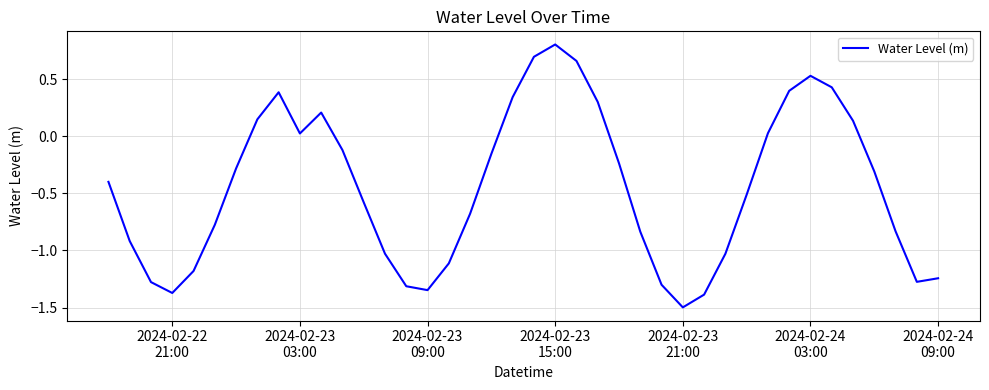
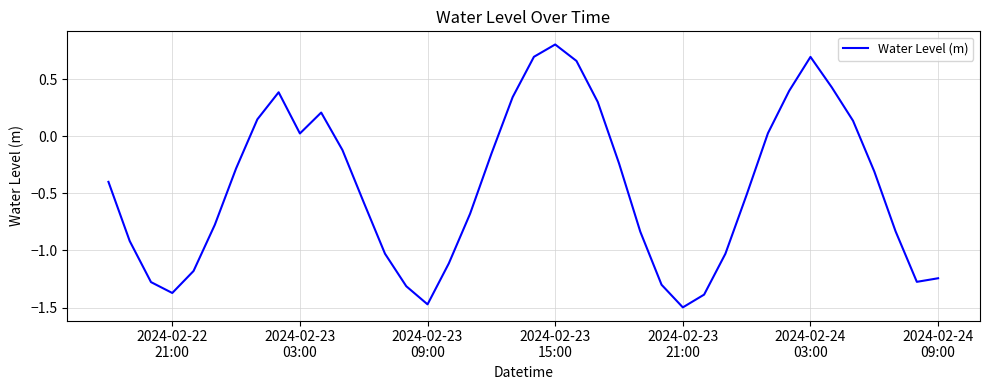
2024-02-23 09:00: -1.35 -> -1.47
2024-02-24 03:00: 0.53 -> 0.69
